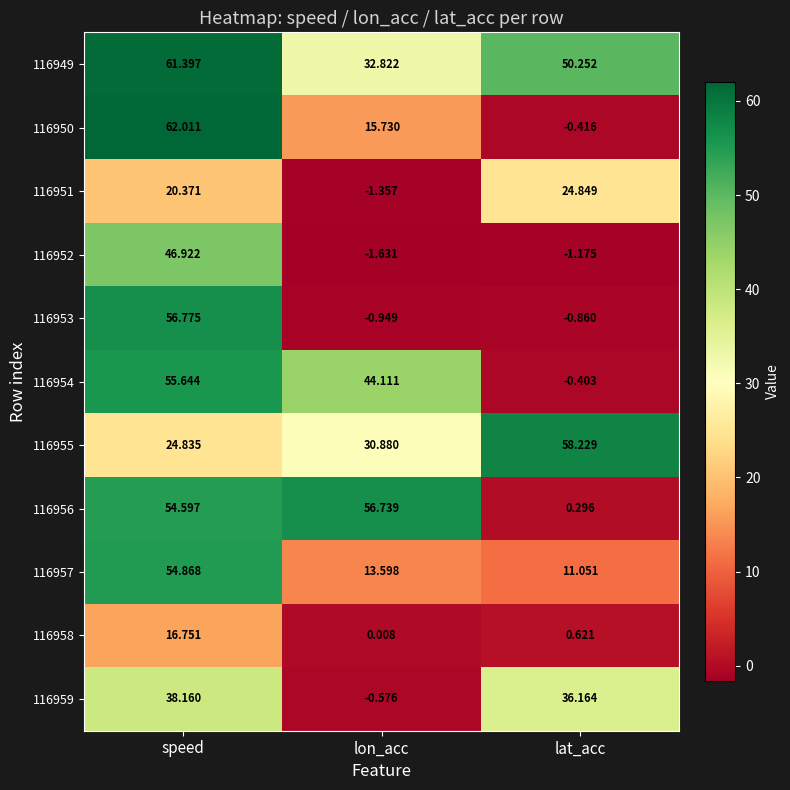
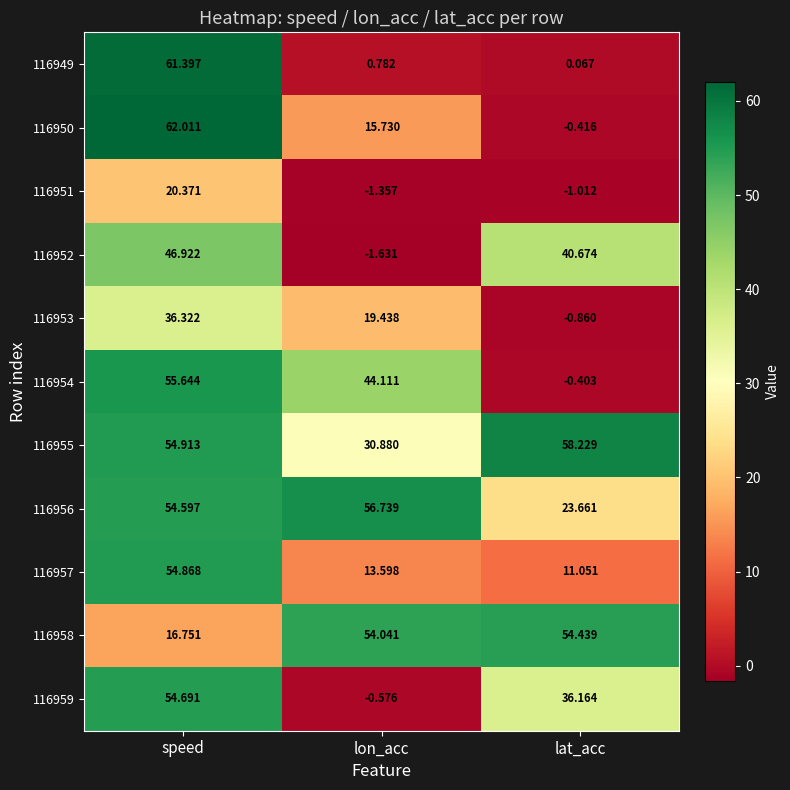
116949, lon_acc: 32.822 -> 0.782
116949, lat_acc: 50.252 -> 0.067
116951, lat_acc: 24.849 -> -1.012
116952, lat_acc: -1.175 -> 40.674
116953, speed: 56.775 -> 36.322
116953, lon_acc: -0.949 -> 19.438
116955, speed: 24.835 -> 54.913
116956, lat_acc: 0.296 -> 23.661
116958, lon_acc: 0.008 -> 54.041
116958, lat_acc: 0.621 -> 54.439
116959, speed: 38.160 -> 54.691
